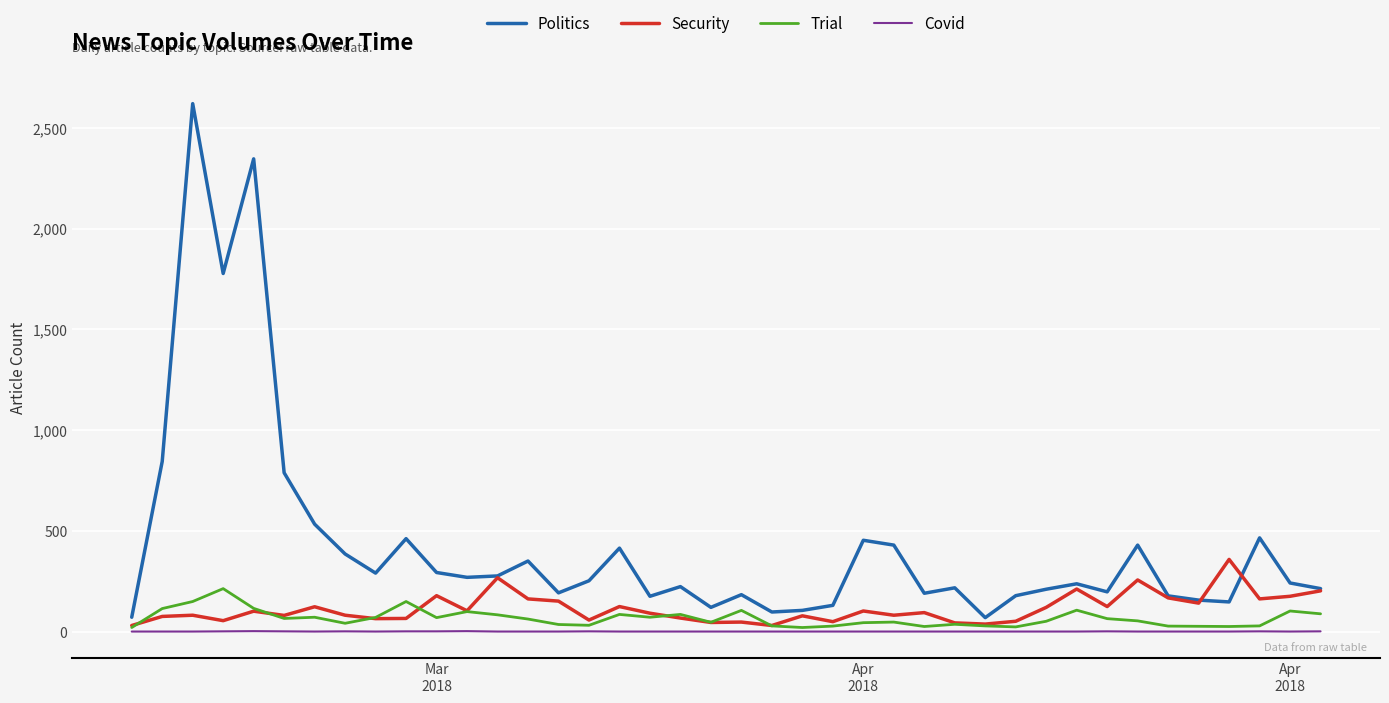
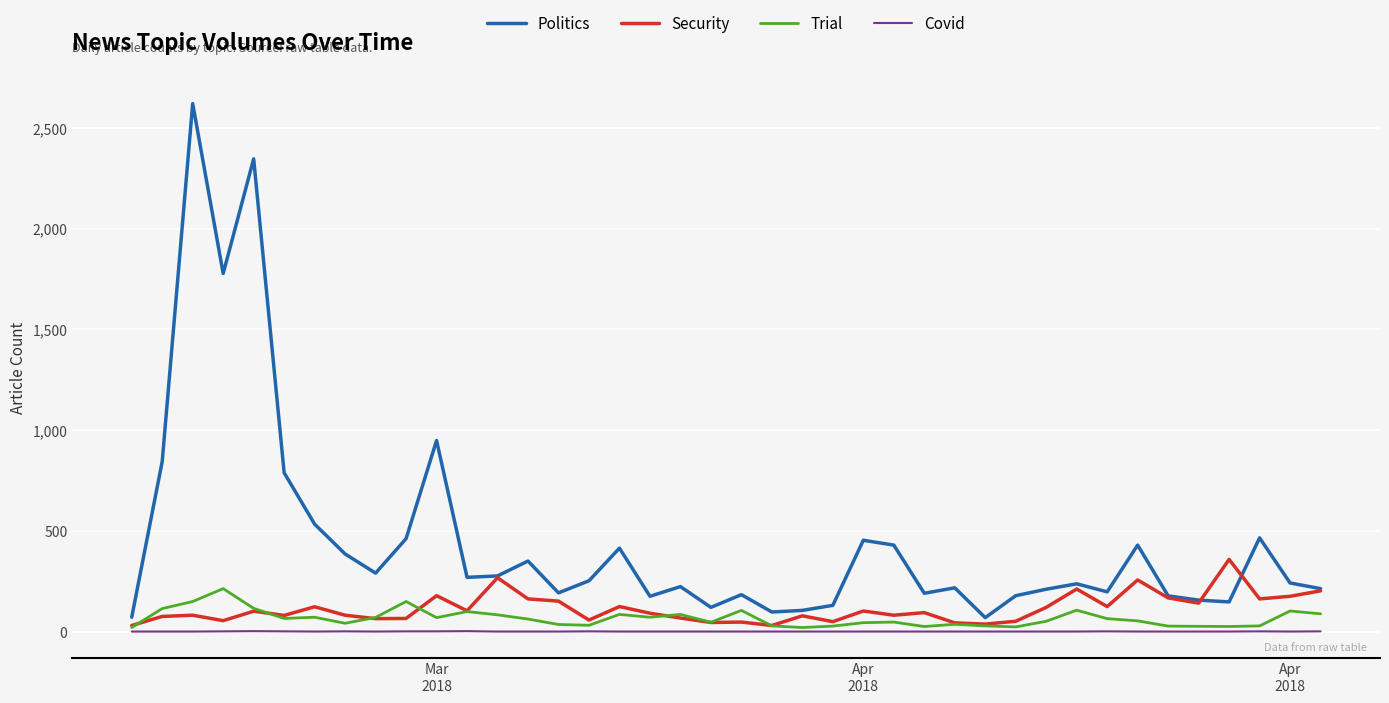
Politics, Mar 2018: 290 -> 950
